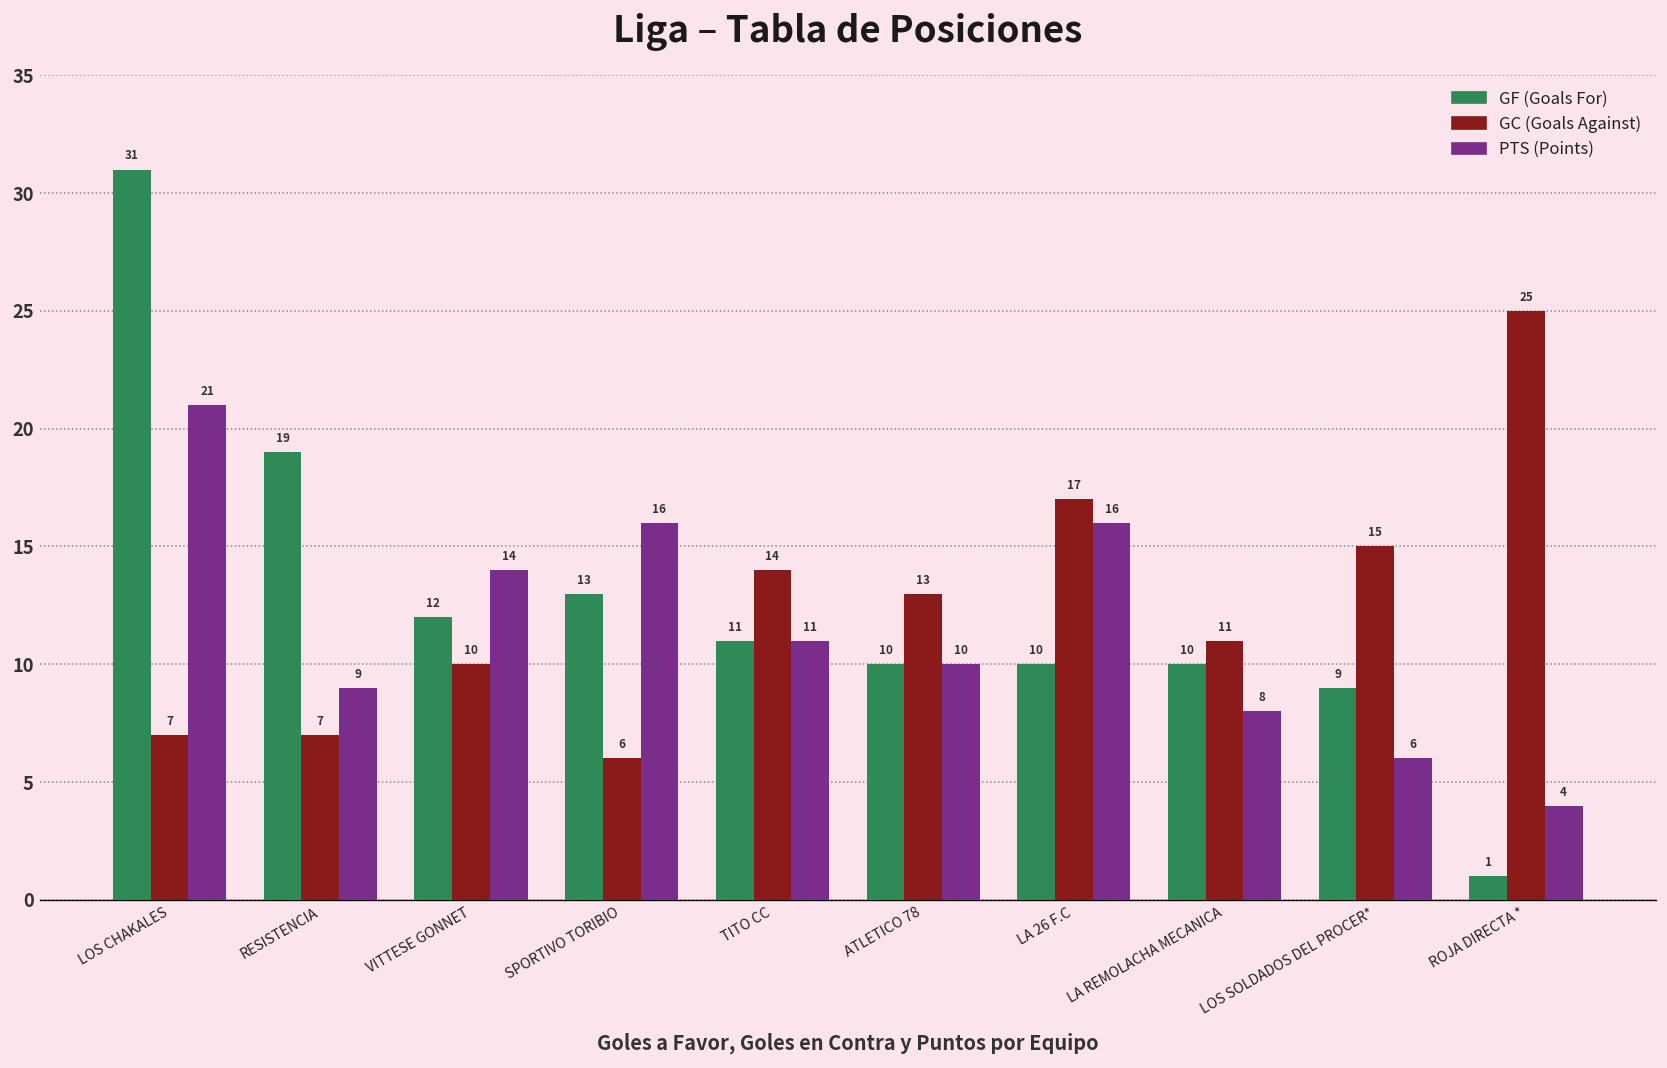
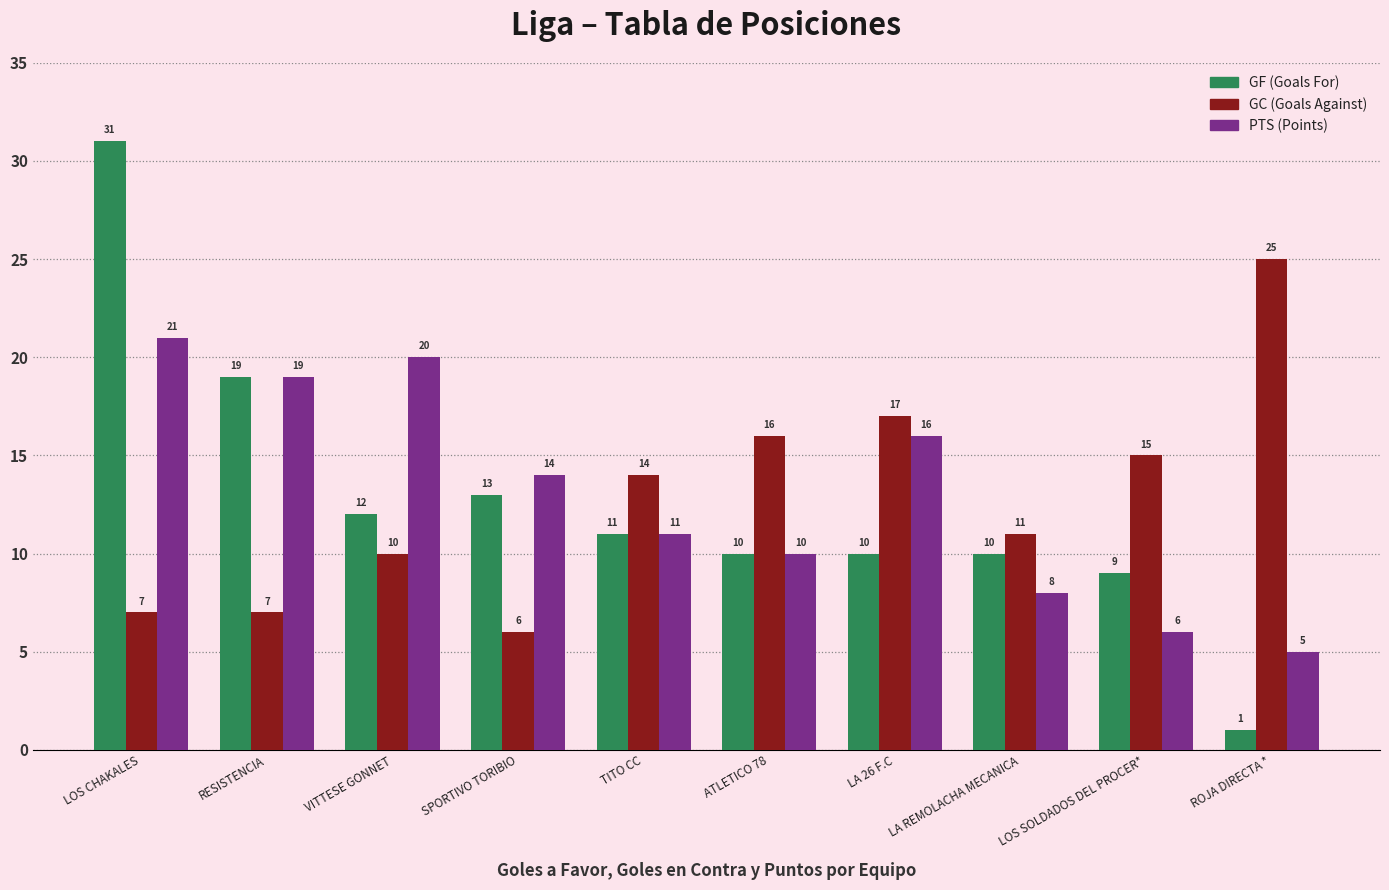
PTS (Points), RESISTENCIA: 9 -> 19
PTS (Points), VITTESE GONNET: 14 -> 20
PTS (Points), SPORTIVO TORIBIO: 16 -> 14
GC (Goals Against), ATLETICO 78: 13 -> 16
PTS (Points), ROJA DIRECTA *: 4 -> 5
